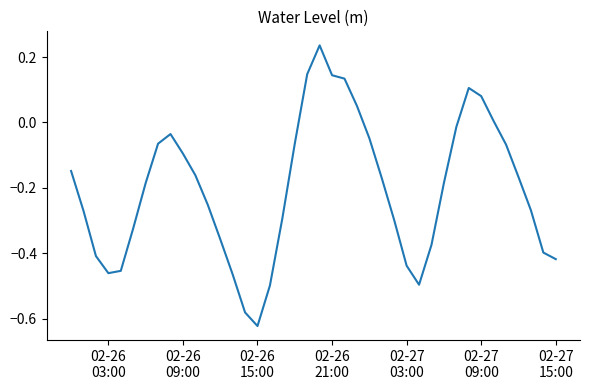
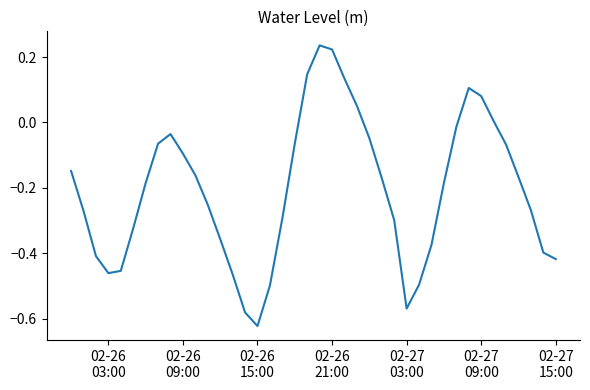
02-26 21:00: 0.14 -> 0.22
02-27 03:00: -0.44 -> -0.57
